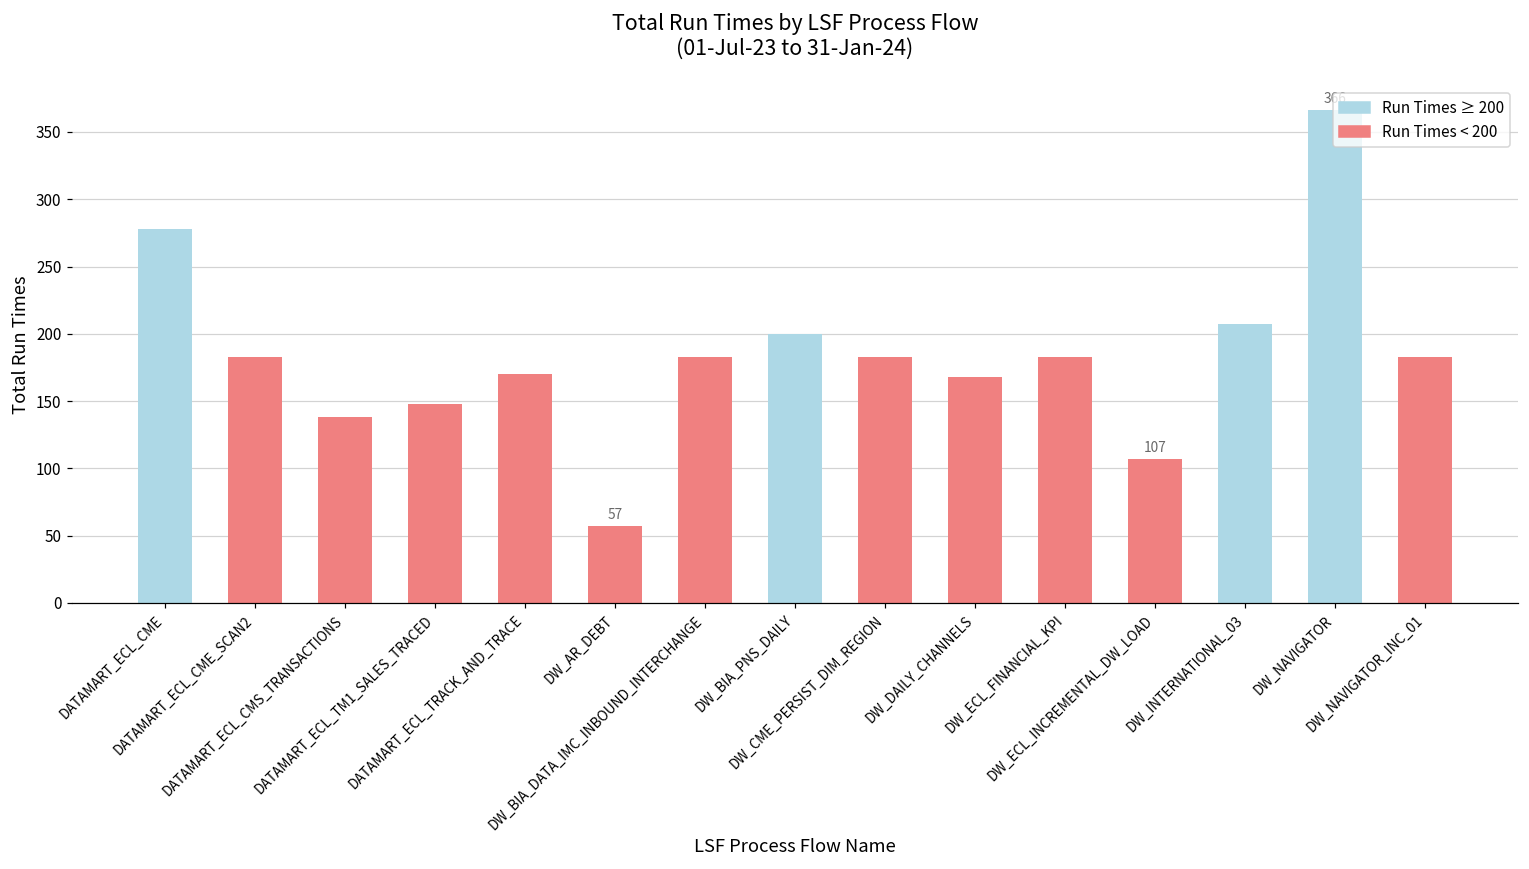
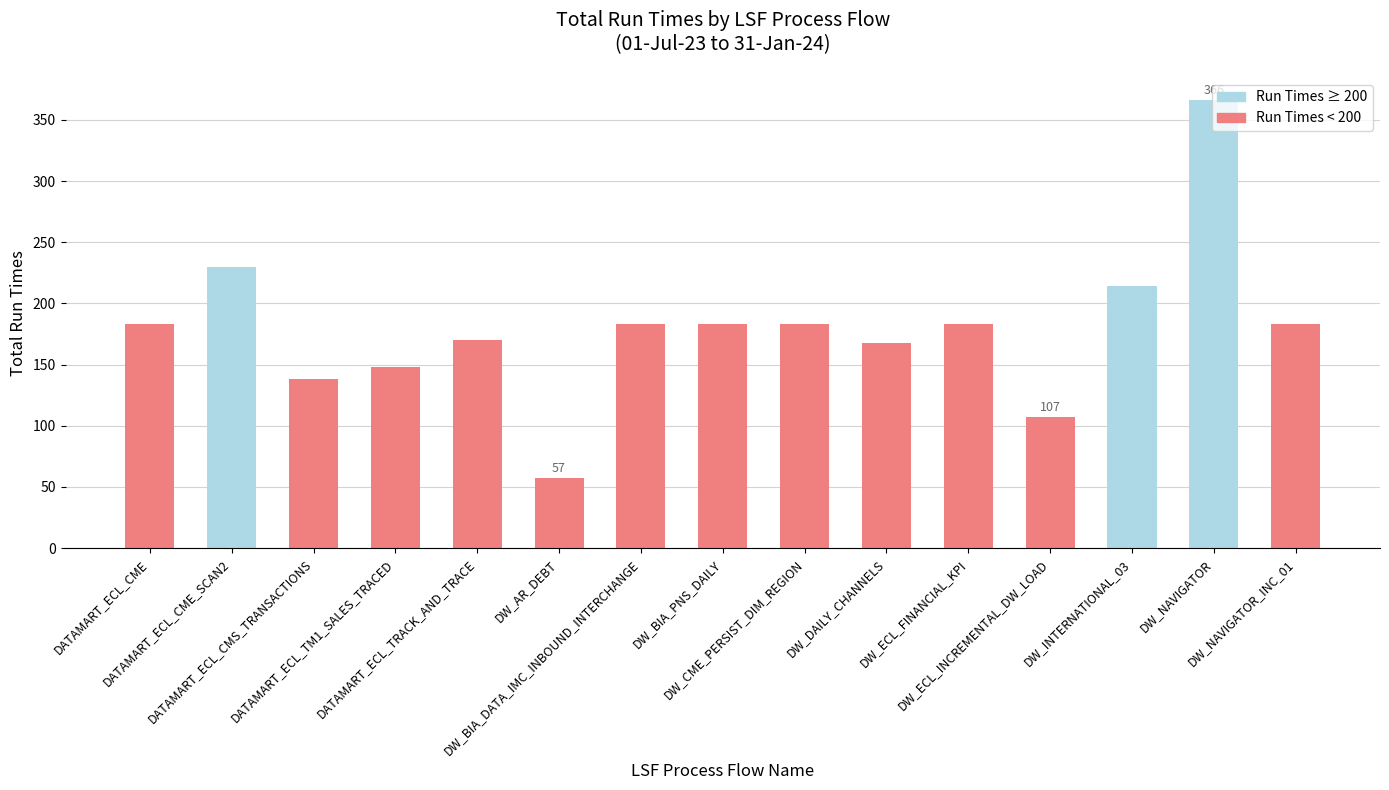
DATAMART_ECL_CME: 278 -> 183
DATAMART_ECL_CME_SCAN2: 183 -> 230
DW_BIA_PNS_DAILY: 200 -> 183
DW_INTERNATIONAL_03: 207 -> 214
